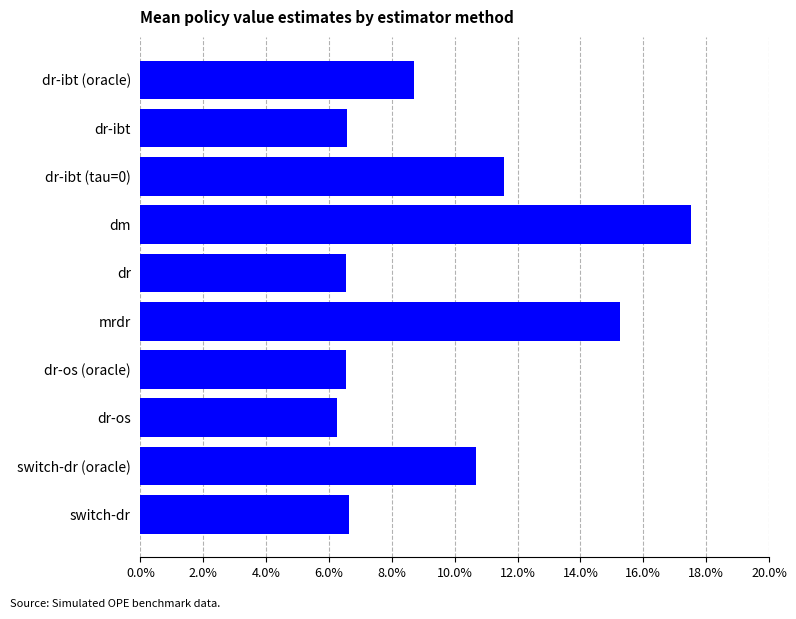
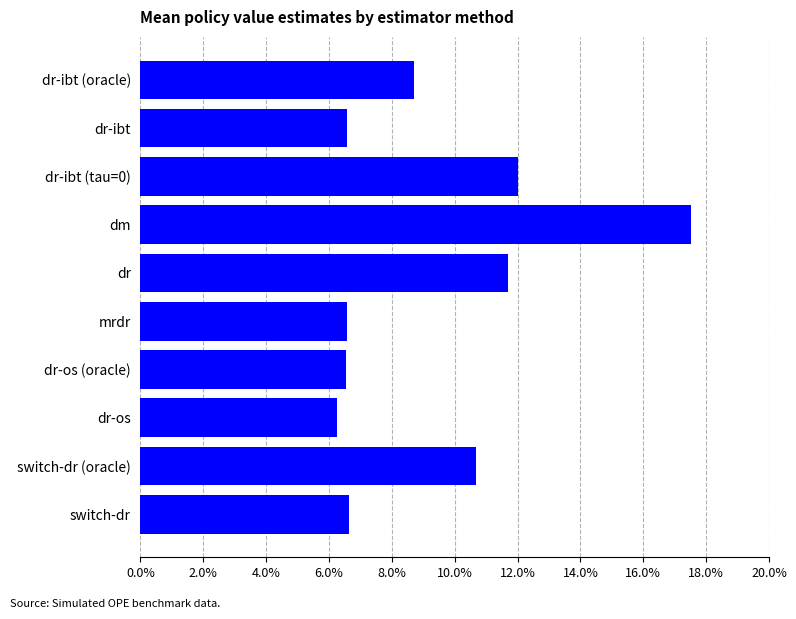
dr-ibt (tau=0): 11.6% -> 12.0%
dr: 6.5% -> 11.7%
mrdr: 15.3% -> 6.6%
